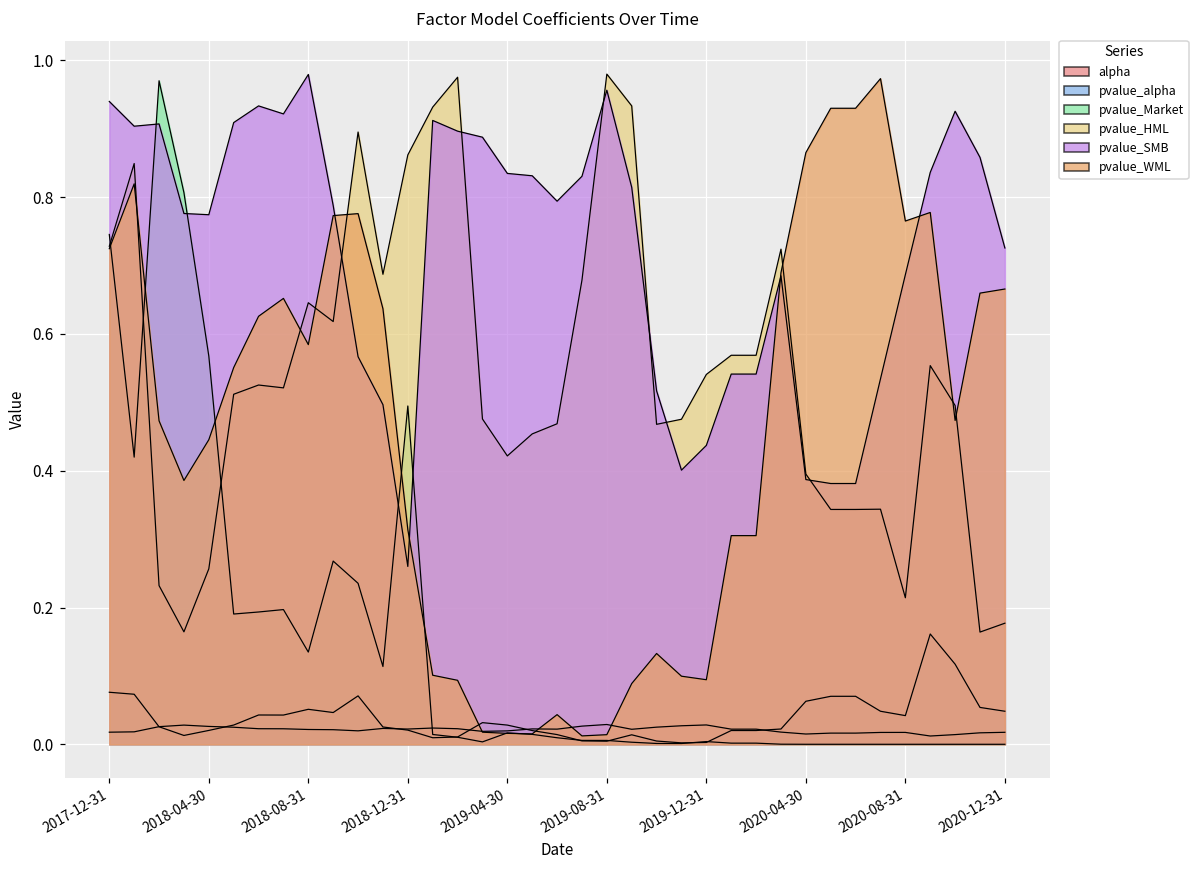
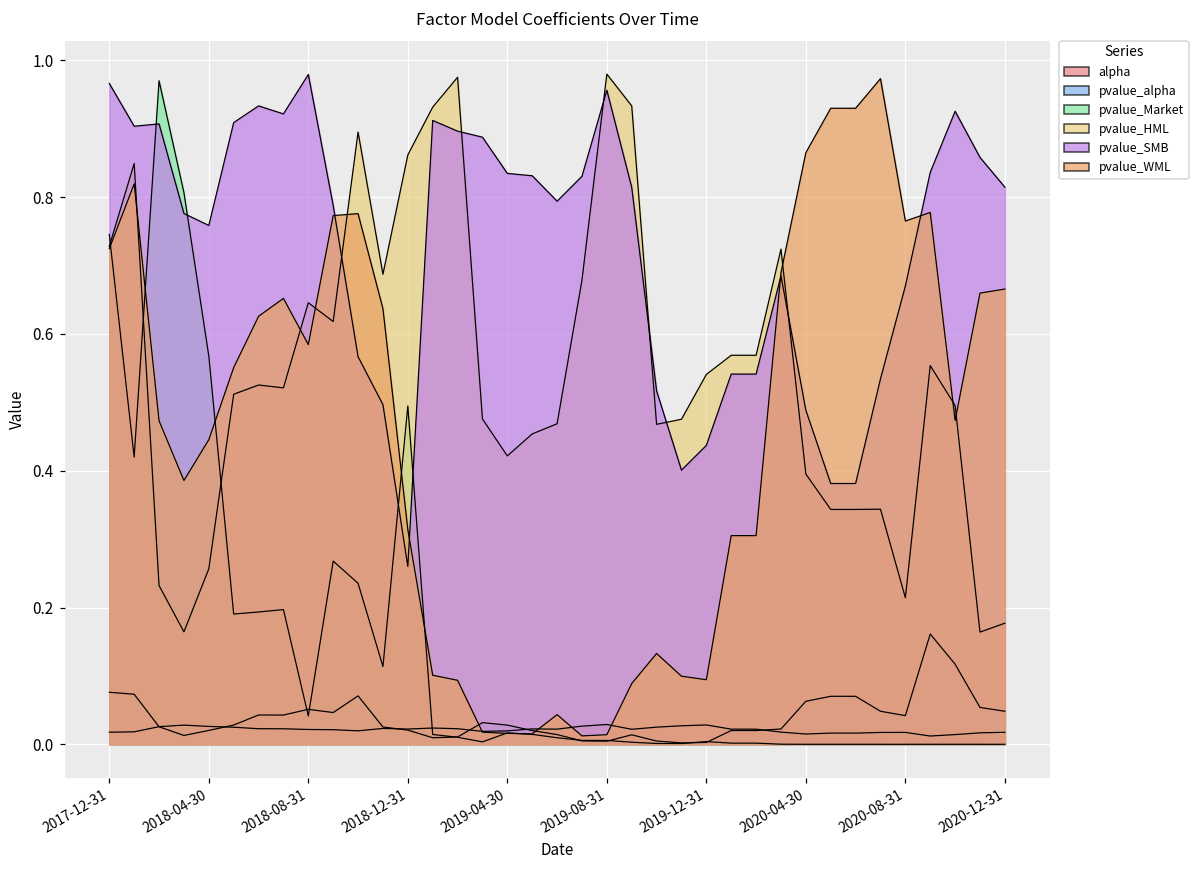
pvalue_SMB, 2017-12-31: 0.94 -> 0.97
pvalue_SMB, 2018-04-30: 0.77 -> 0.76
pvalue_Market, 2018-08-31: 0.13 -> 0.04
pvalue_SMB, 2020-04-30: 0.39 -> 0.49
pvalue_SMB, 2020-08-31: 0.69 -> 0.67
pvalue_SMB, 2020-12-31: 0.73 -> 0.81
